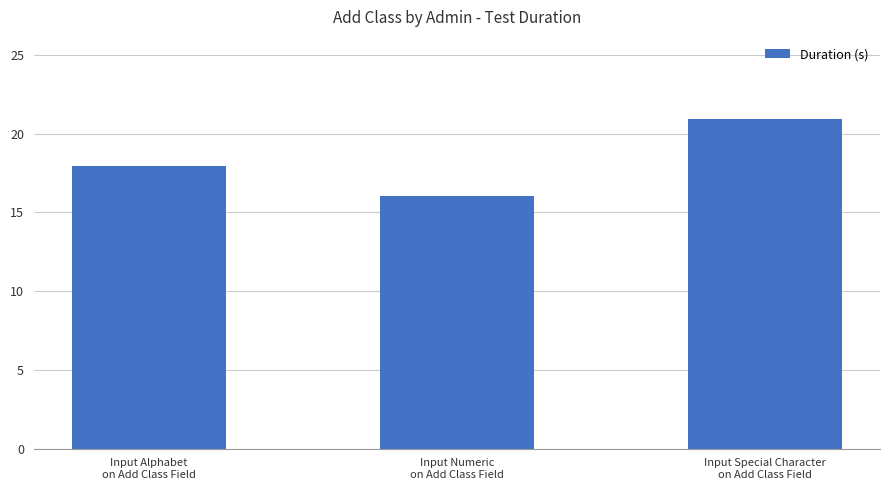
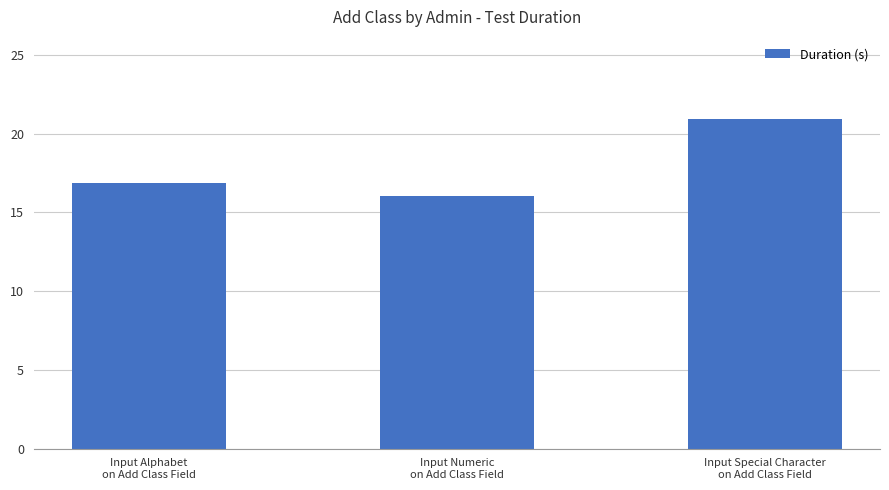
Input Alphabet on Add Class Field: 18.0 -> 16.9
